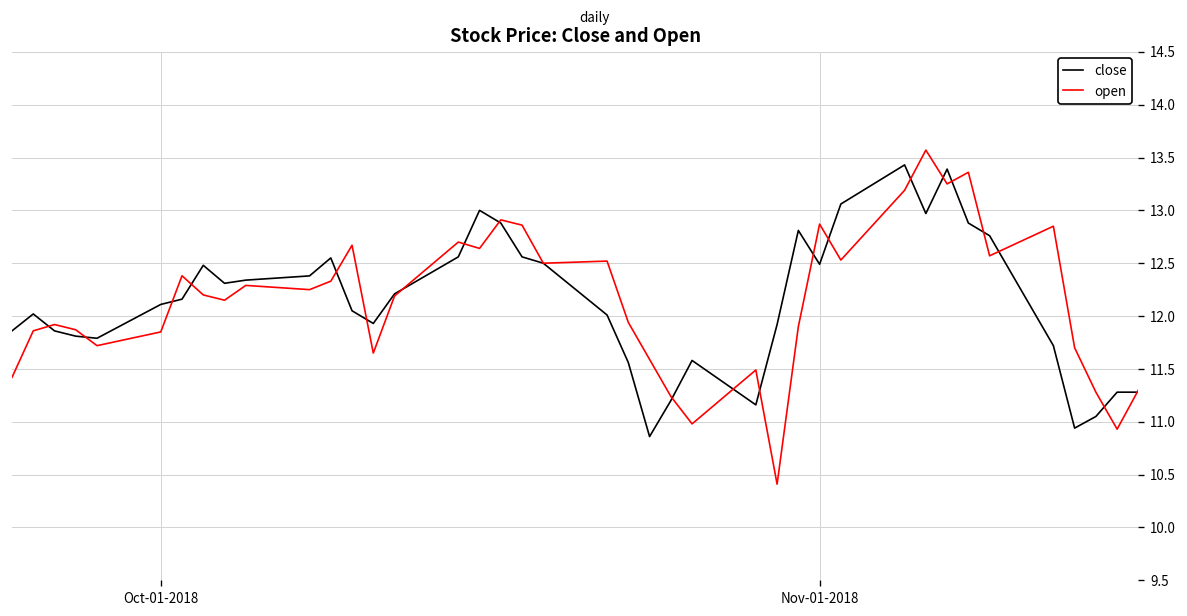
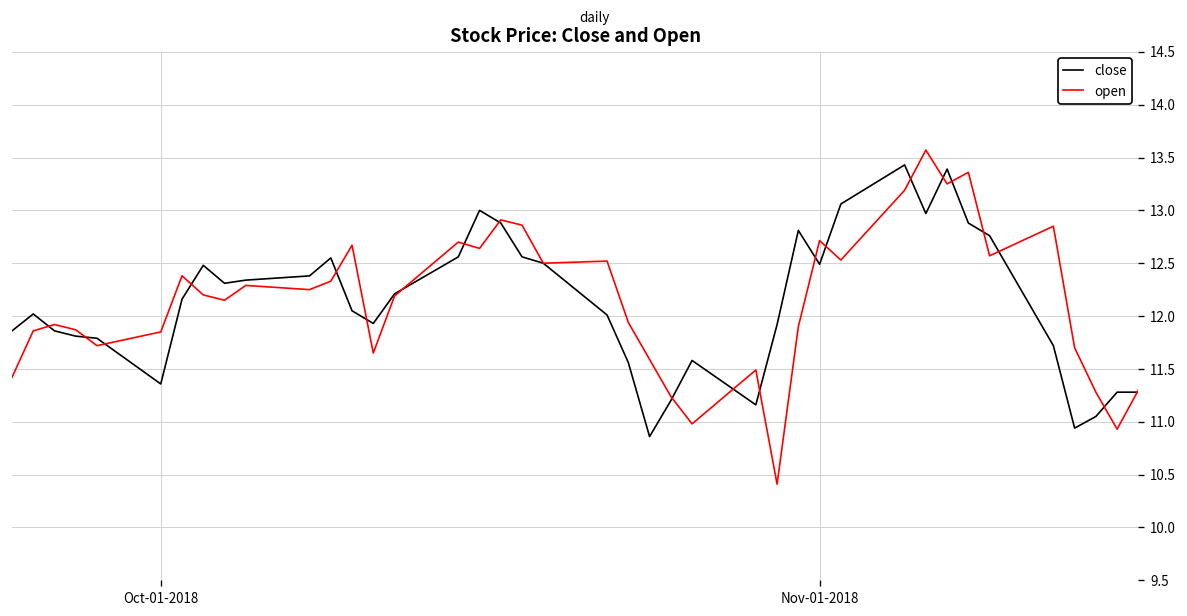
close, Oct-01-2018: 12.1 -> 11.4
open, Nov-01-2018: 12.9 -> 12.7
